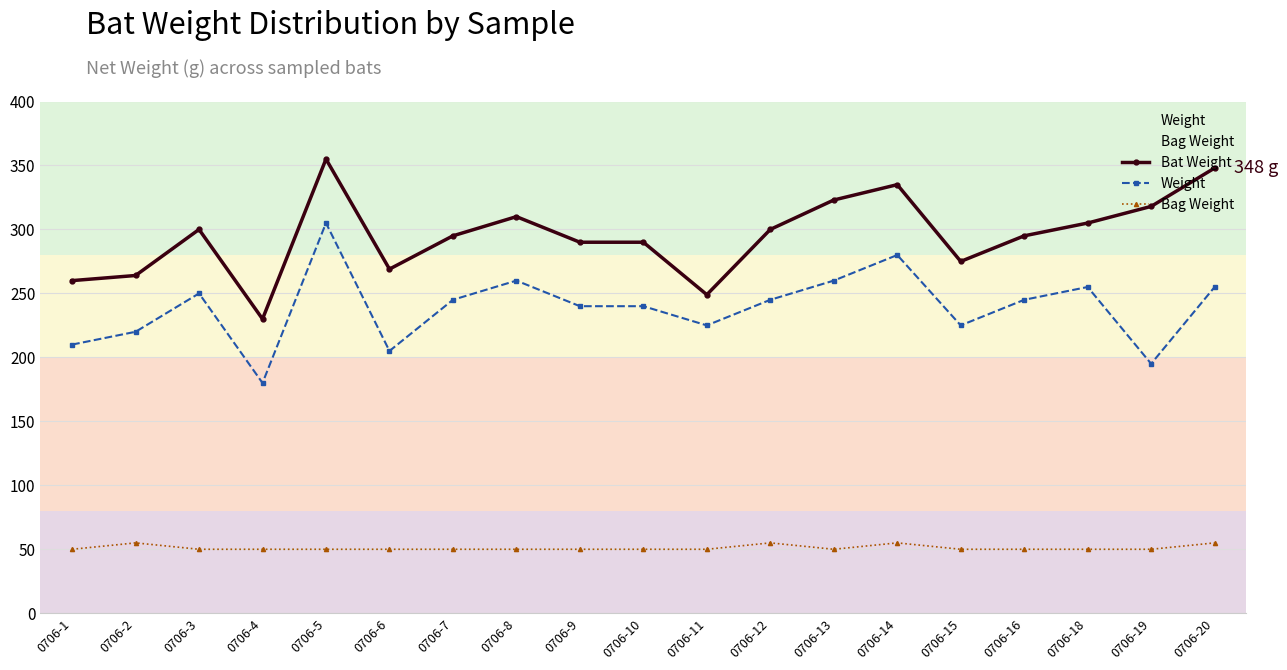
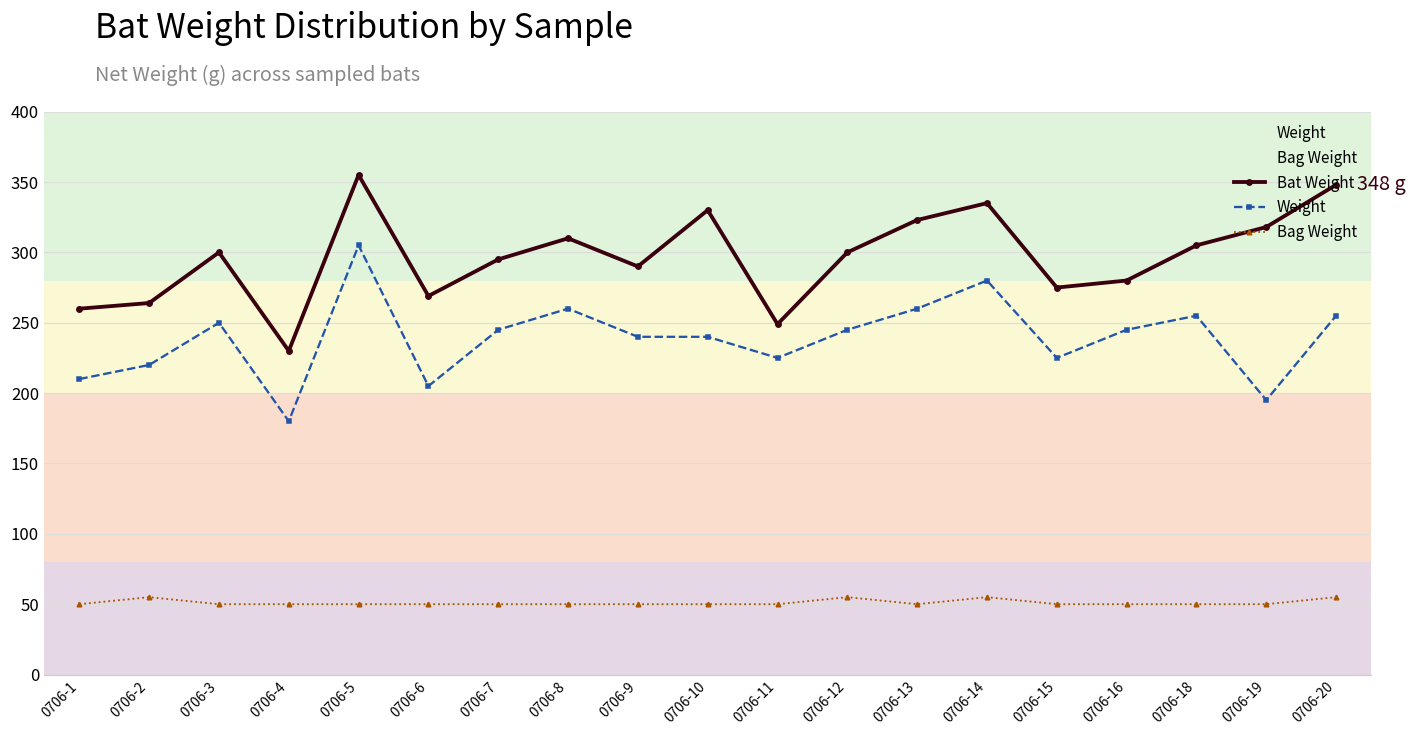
Bat Weight, 0706-10: 290 -> 330
Bat Weight, 0706-16: 295 -> 280
